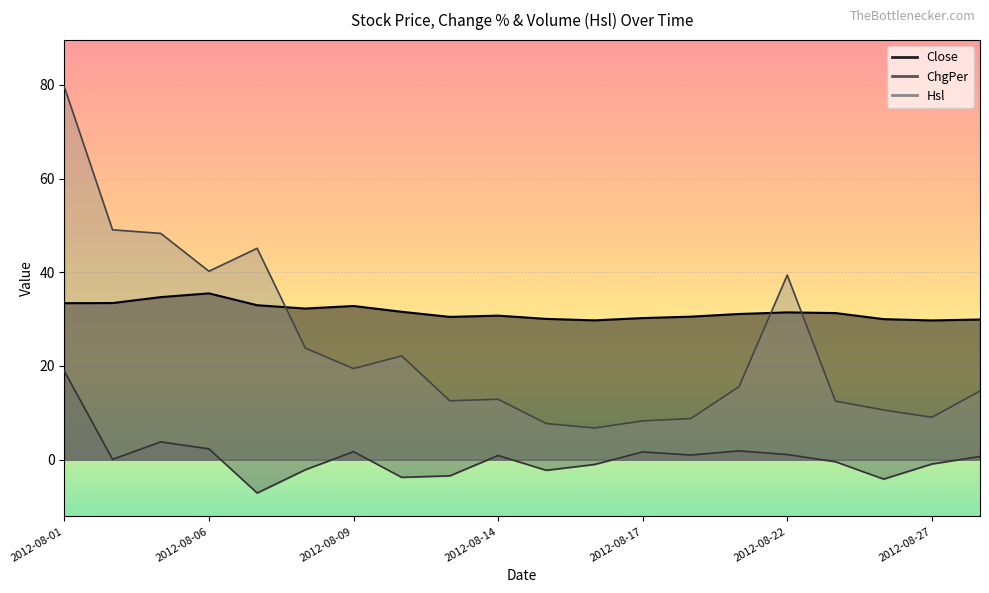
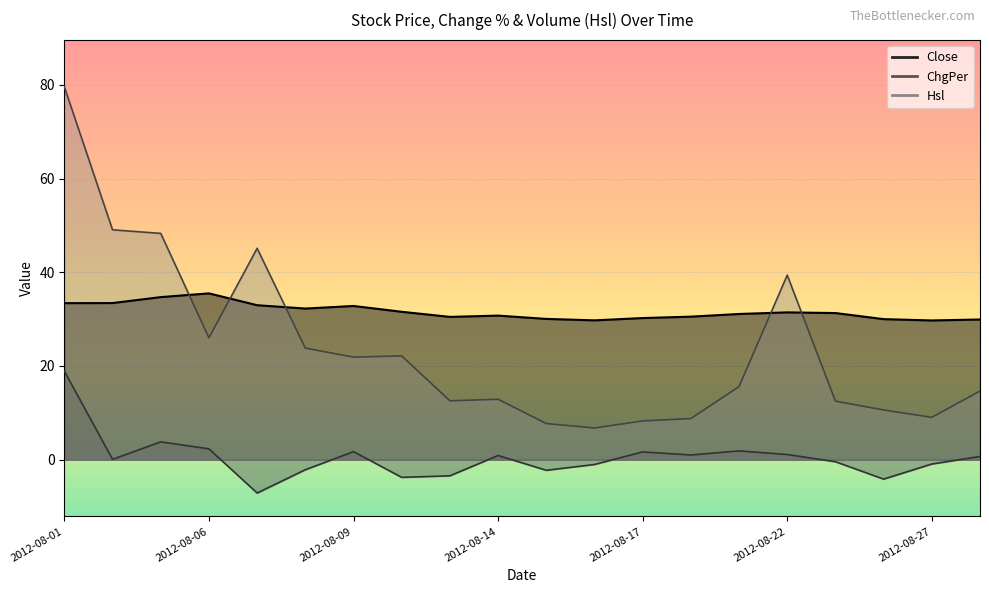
Hsl, 2012-08-06: 40 -> 26
Hsl, 2012-08-09: 19 -> 22
